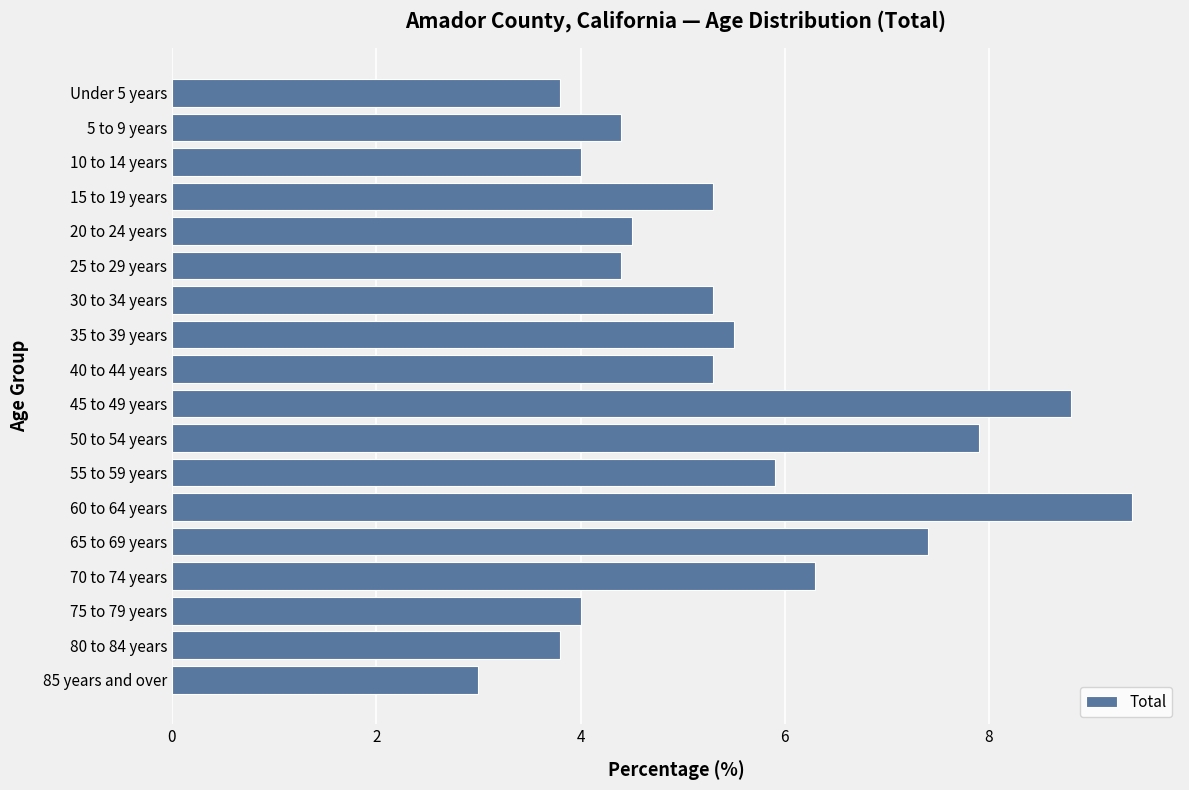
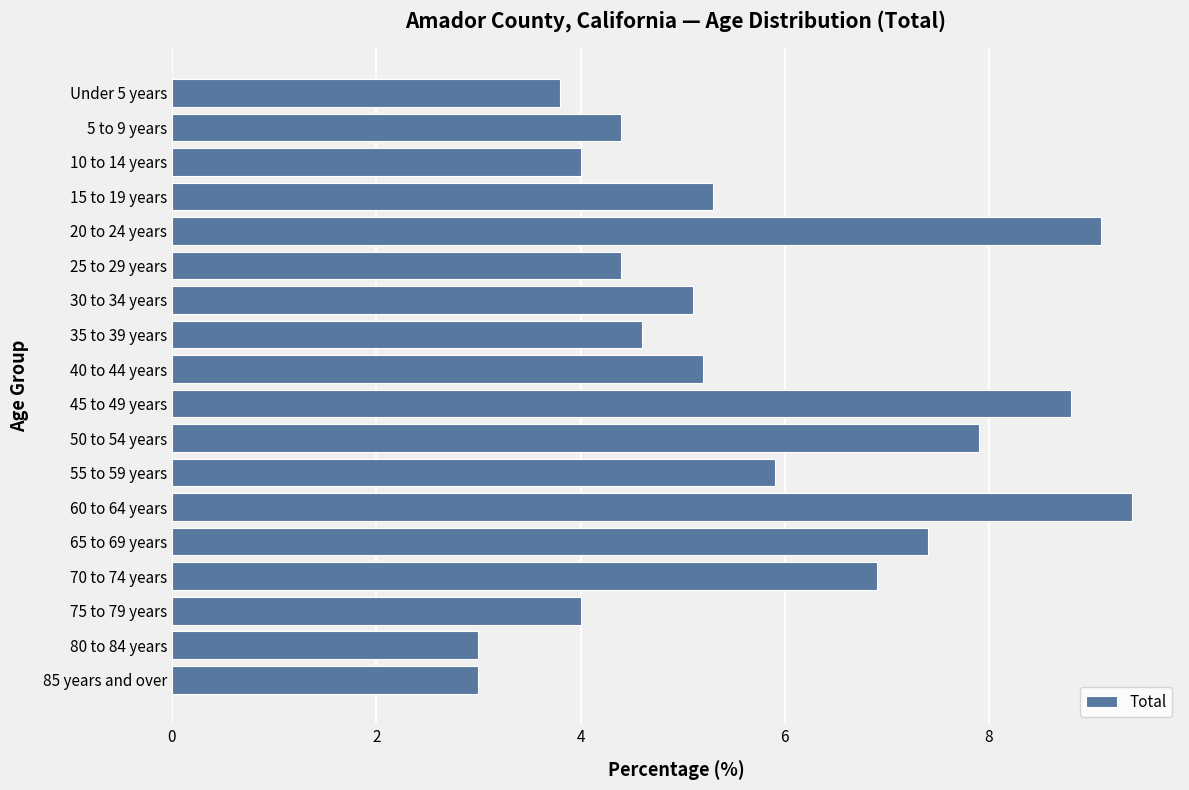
20 to 24 years: 4.5 -> 9.1
30 to 34 years: 5.3 -> 5.1
35 to 39 years: 5.5 -> 4.6
40 to 44 years: 5.3 -> 5.2
70 to 74 years: 6.3 -> 6.9
80 to 84 years: 3.8 -> 3.0
